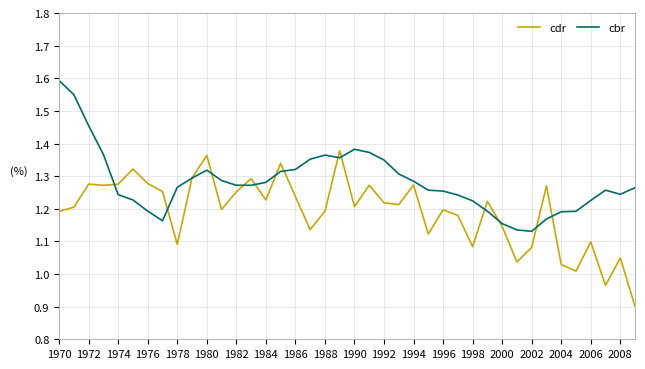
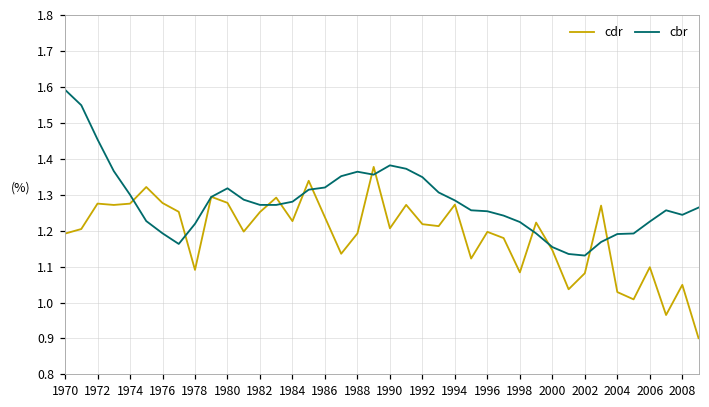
cbr, 1974: 1.24 -> 1.30
cbr, 1978: 1.27 -> 1.22
cdr, 1980: 1.36 -> 1.28
